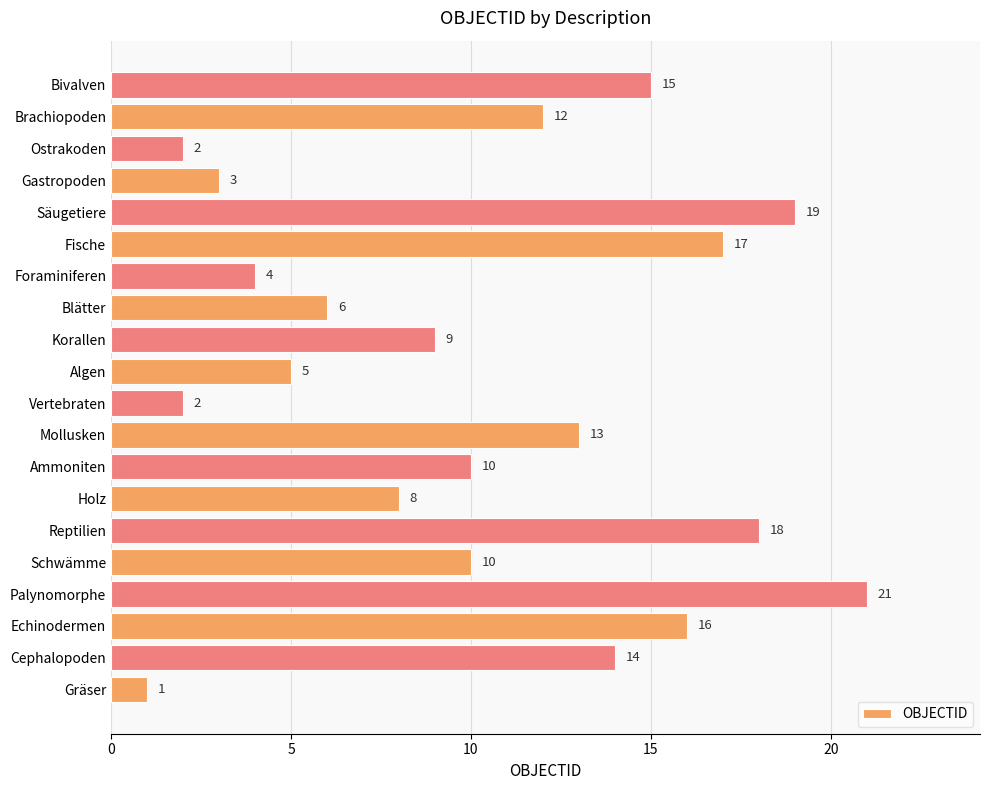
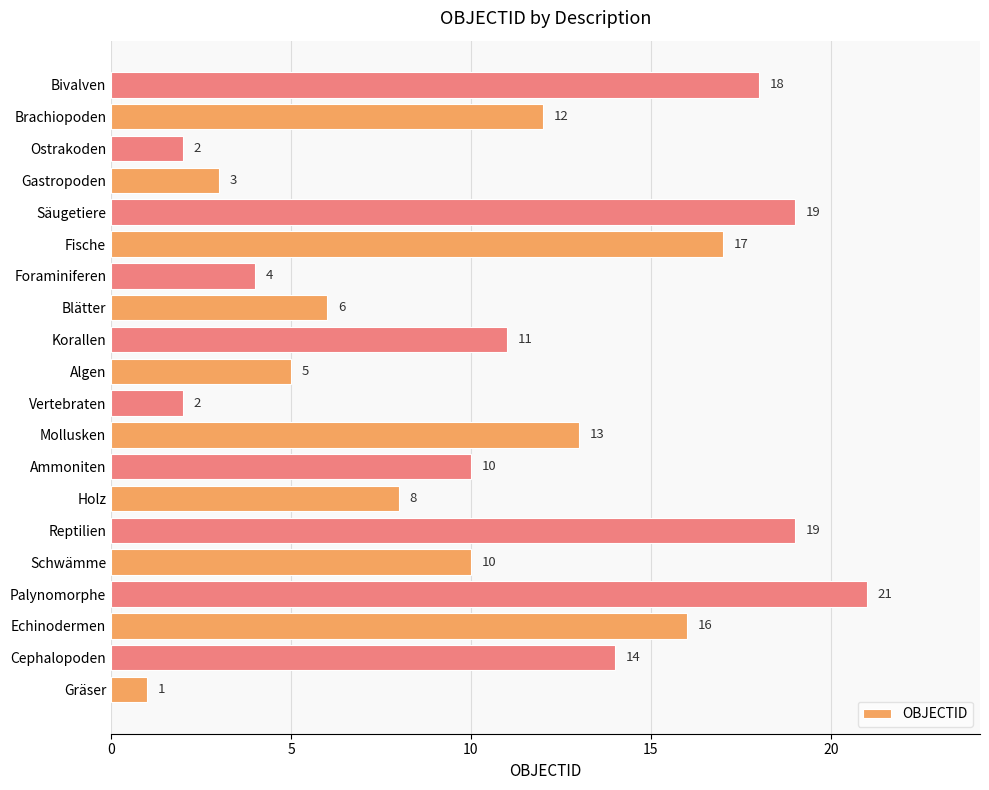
Bivalven: 15 -> 18
Korallen: 9 -> 11
Reptilien: 18 -> 19
